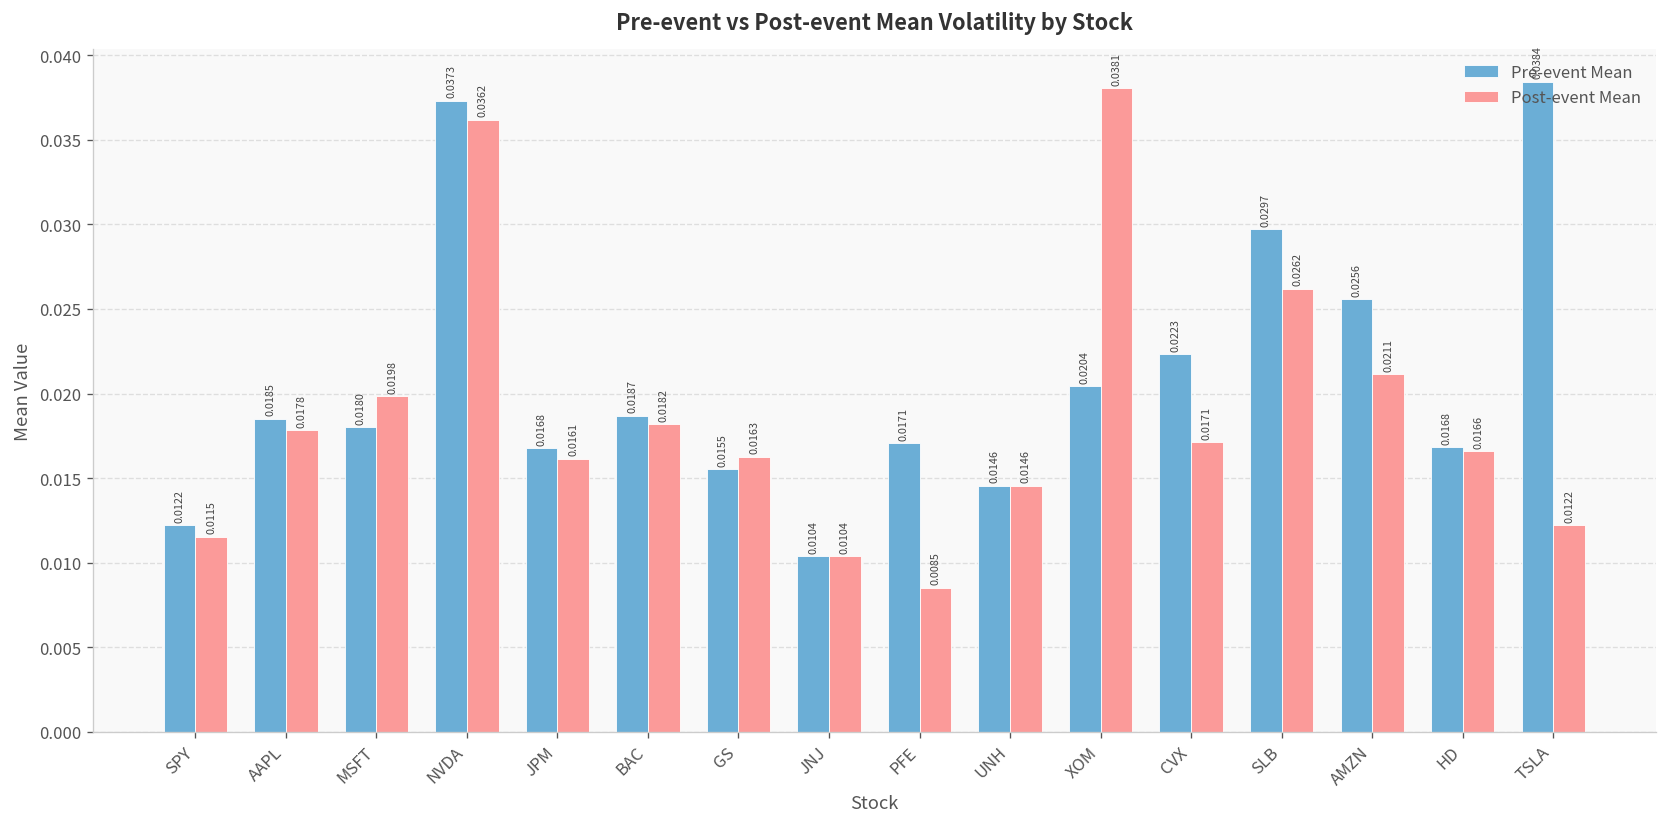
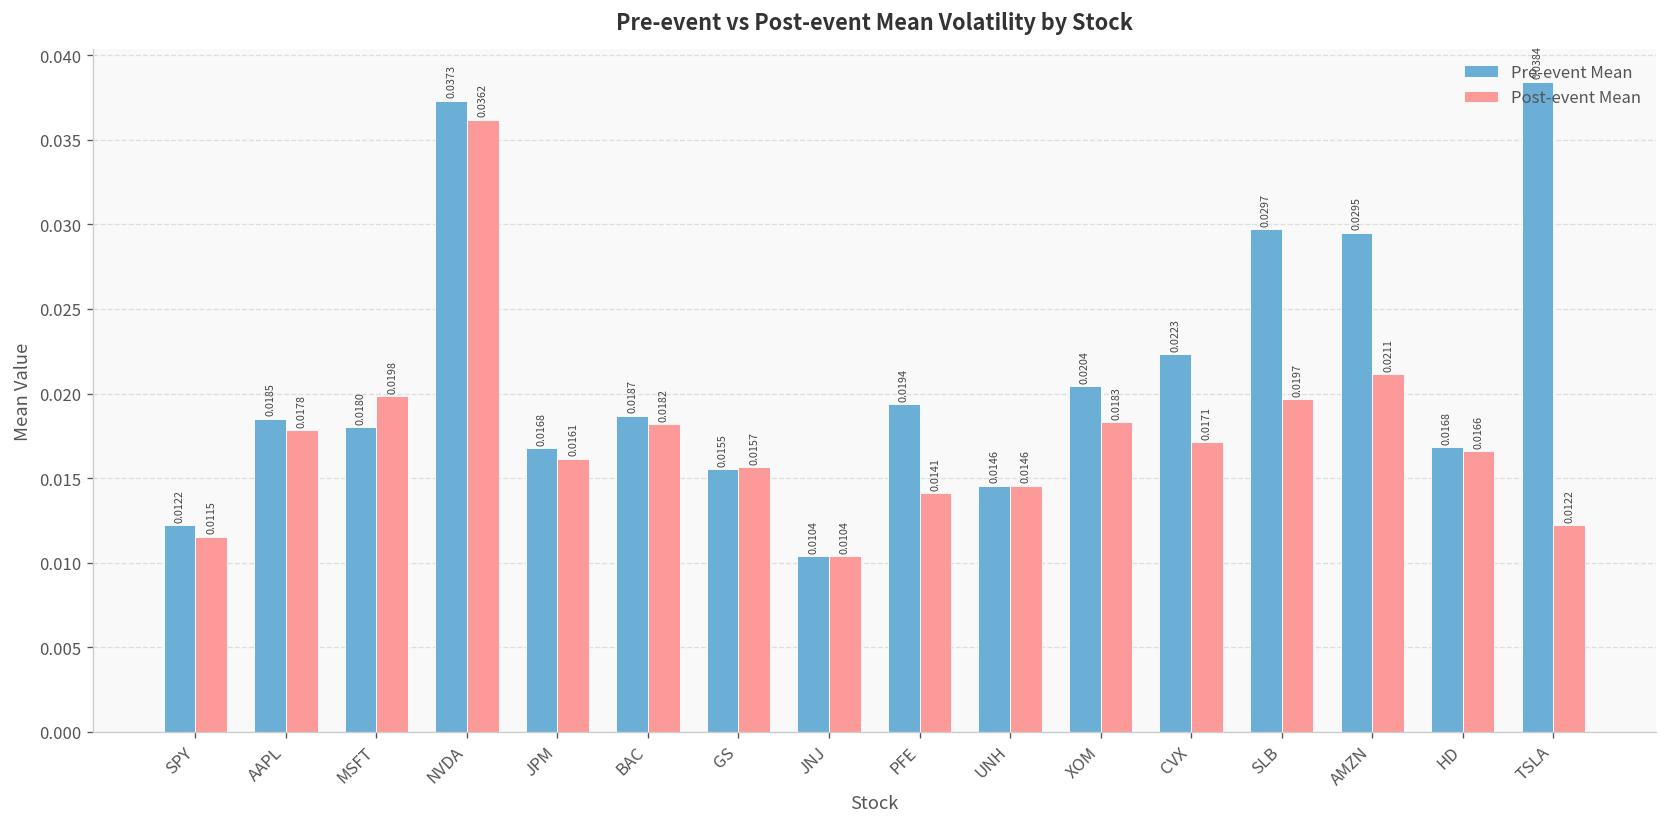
Post-event Mean, GS: 0.0163 -> 0.0157
Pre-event Mean, PFE: 0.0171 -> 0.0194
Post-event Mean, PFE: 0.0085 -> 0.0141
Post-event Mean, XOM: 0.0381 -> 0.0183
Post-event Mean, SLB: 0.0262 -> 0.0197
Pre-event Mean, AMZN: 0.0256 -> 0.0295
